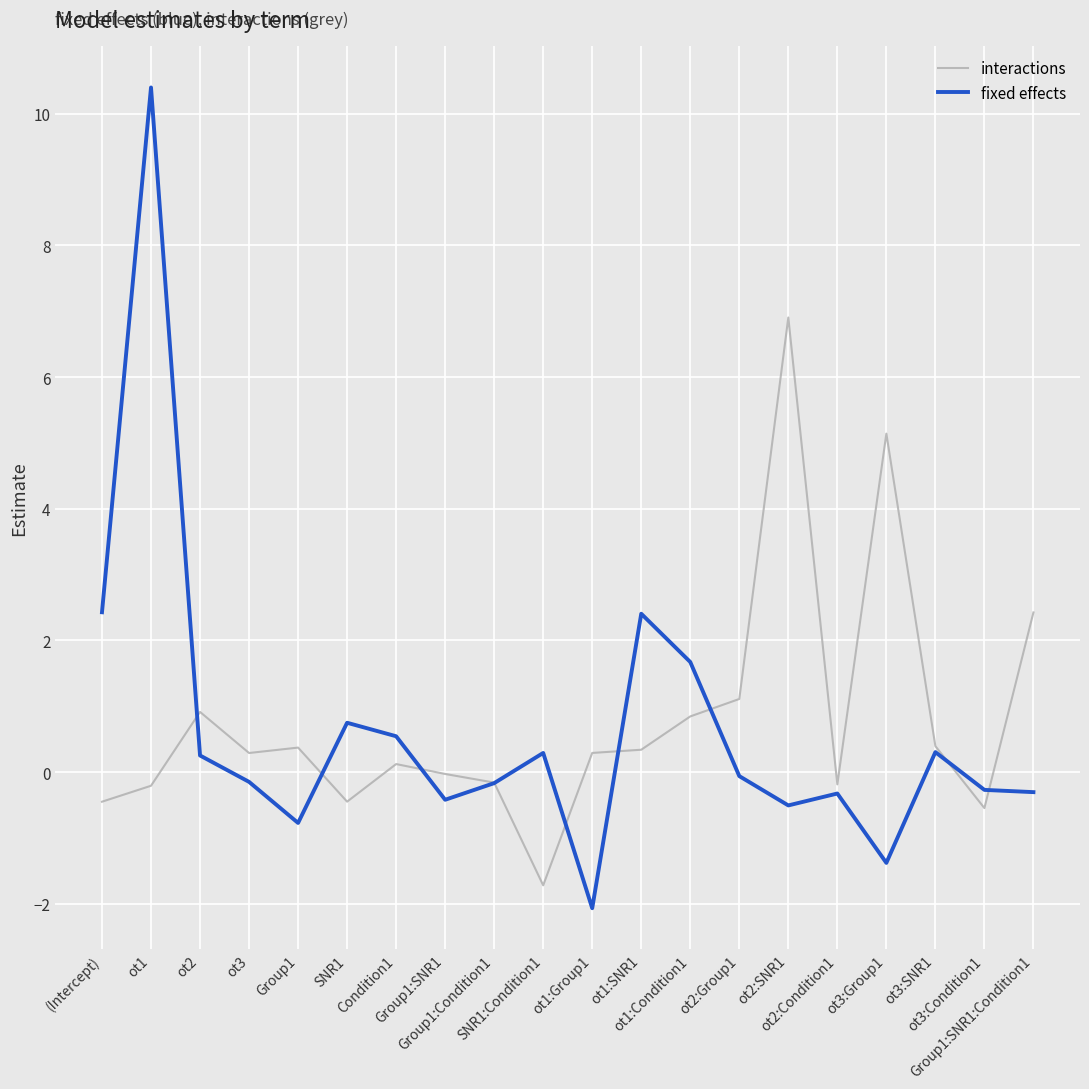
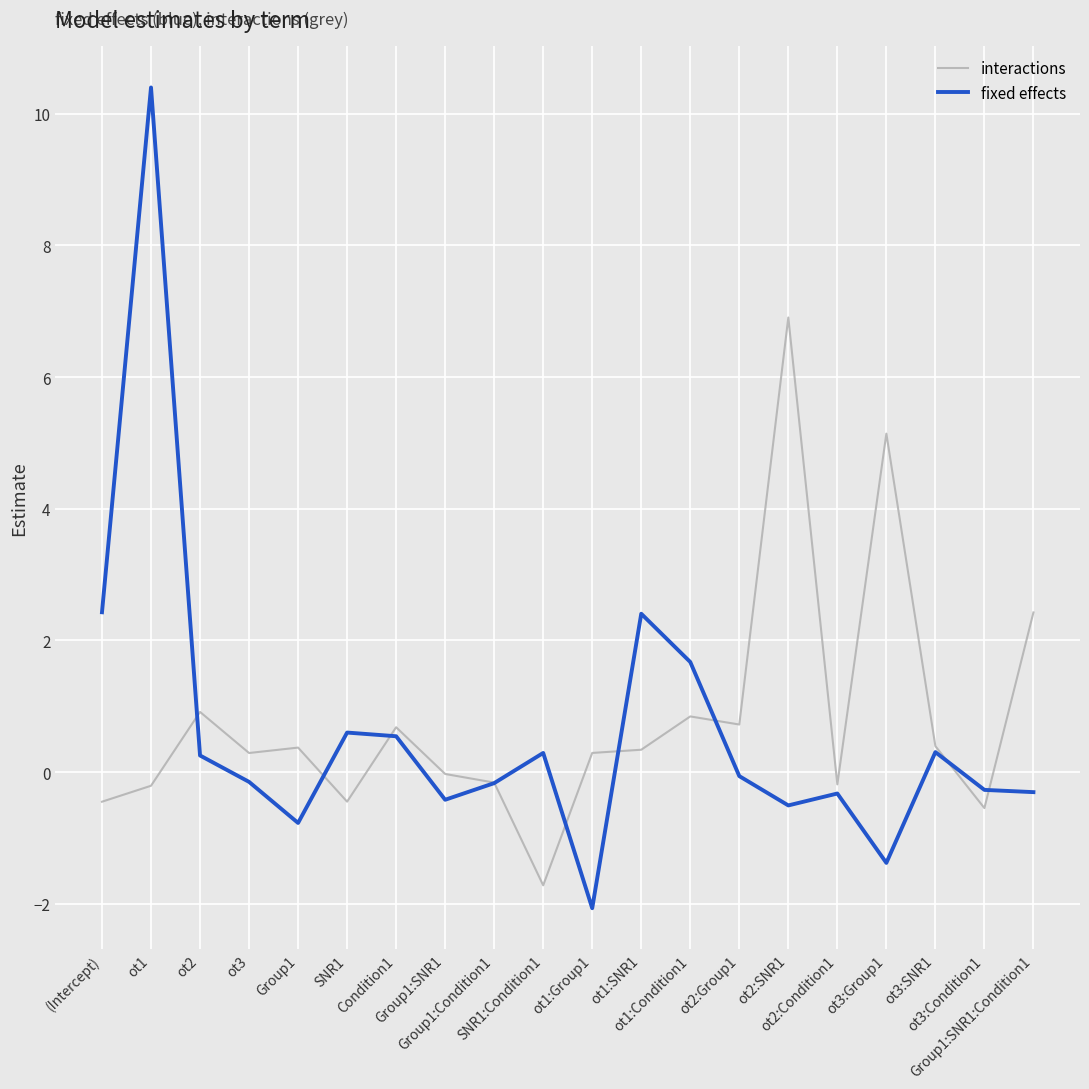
fixed effects, SNR1: 0.7 -> 0.6
interactions, Condition1: 0.1 -> 0.7
interactions, ot2:Group1: 1.1 -> 0.7
